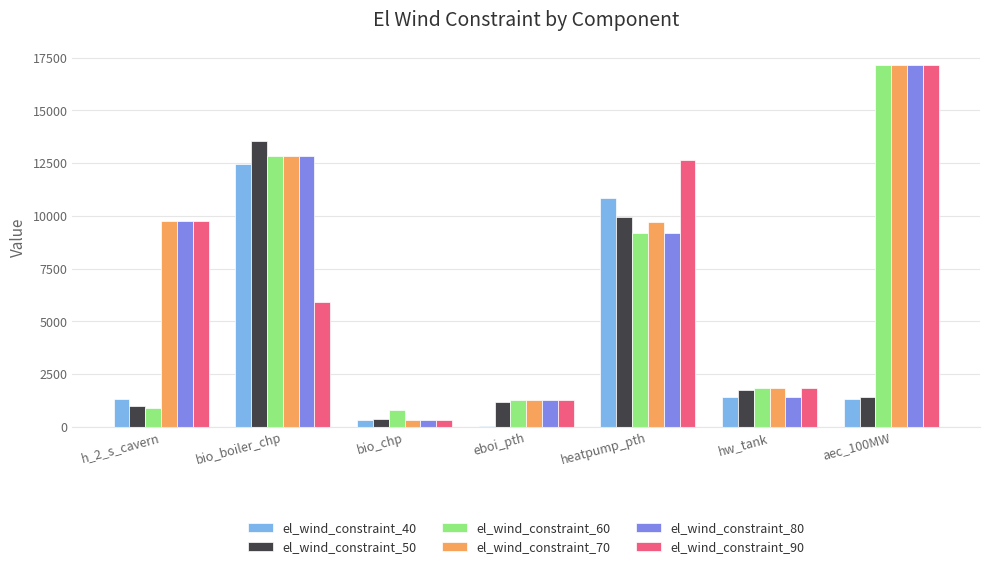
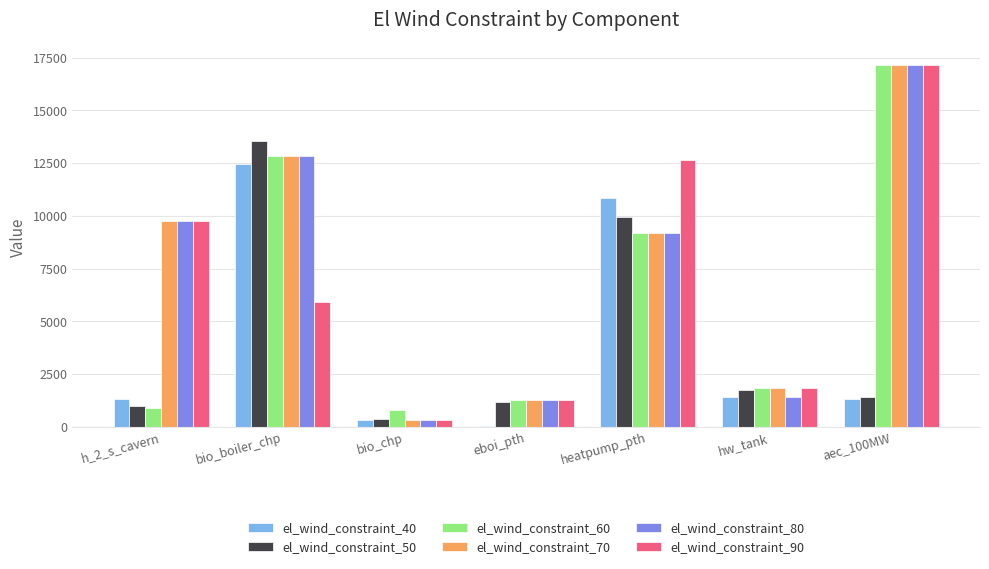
el_wind_constraint_70, heatpump_pth: 9700 -> 9200
